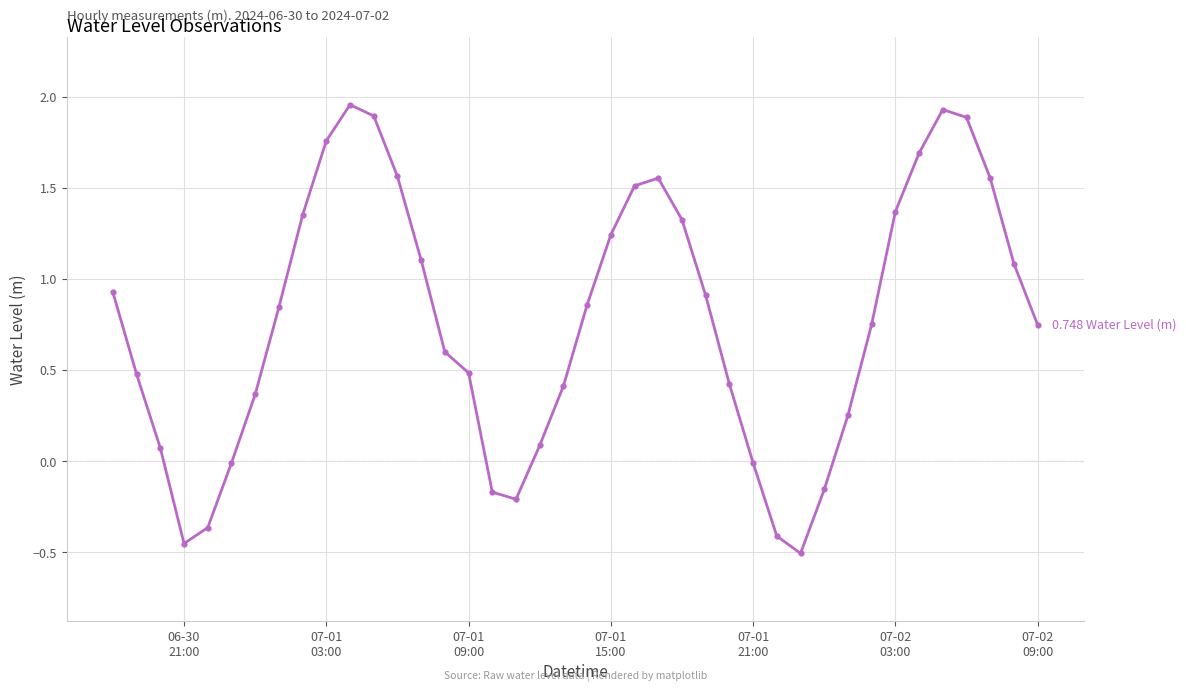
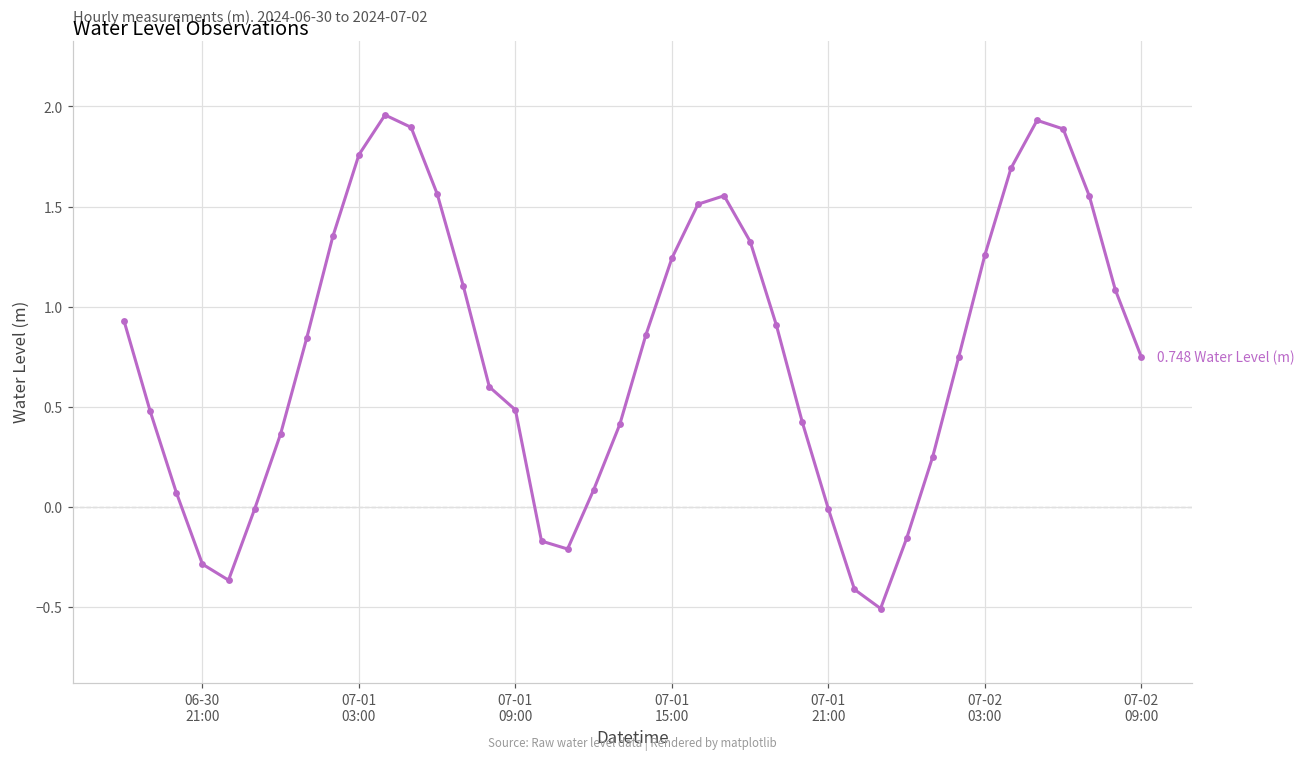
06-30 21:00: -0.45 -> -0.28
07-02 03:00: 1.37 -> 1.26
